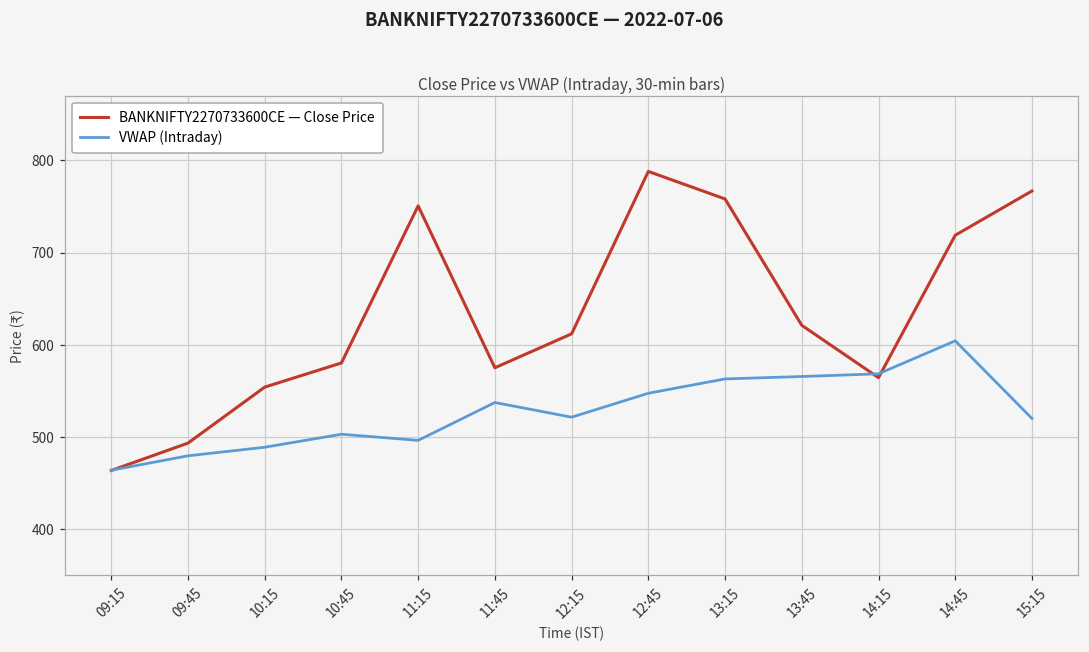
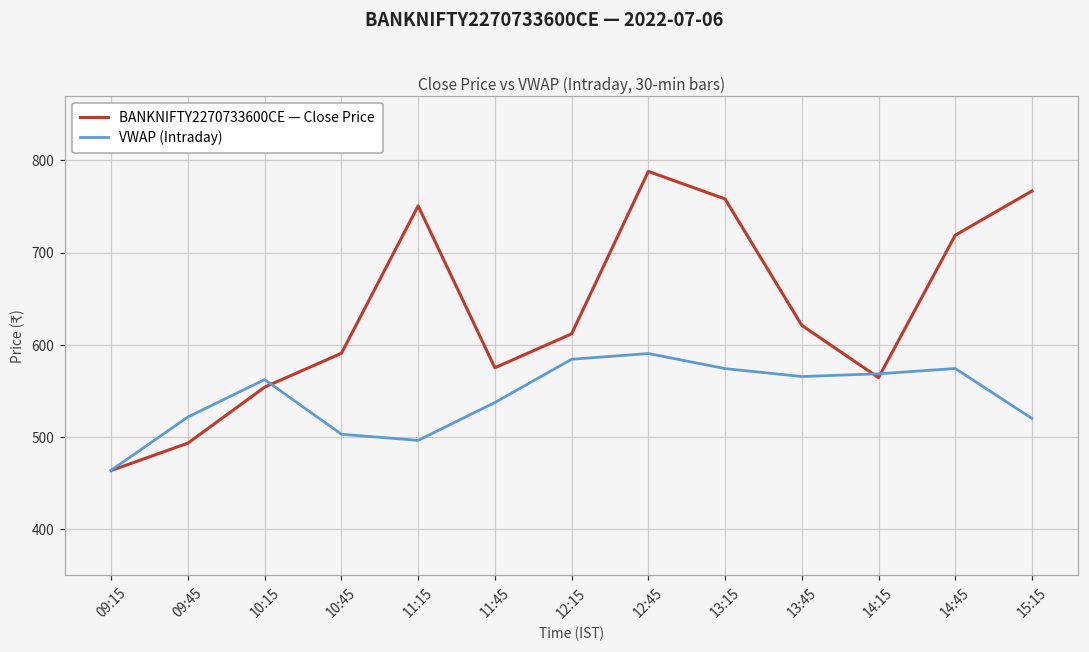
VWAP (Intraday), 09:45: 480 -> 520
VWAP (Intraday), 10:15: 490 -> 560
BANKNIFTY2270733600CE — Close Price, 10:45: 580 -> 590
VWAP (Intraday), 12:15: 520 -> 580
VWAP (Intraday), 12:45: 550 -> 590
VWAP (Intraday), 13:15: 560 -> 570
VWAP (Intraday), 14:45: 600 -> 570
